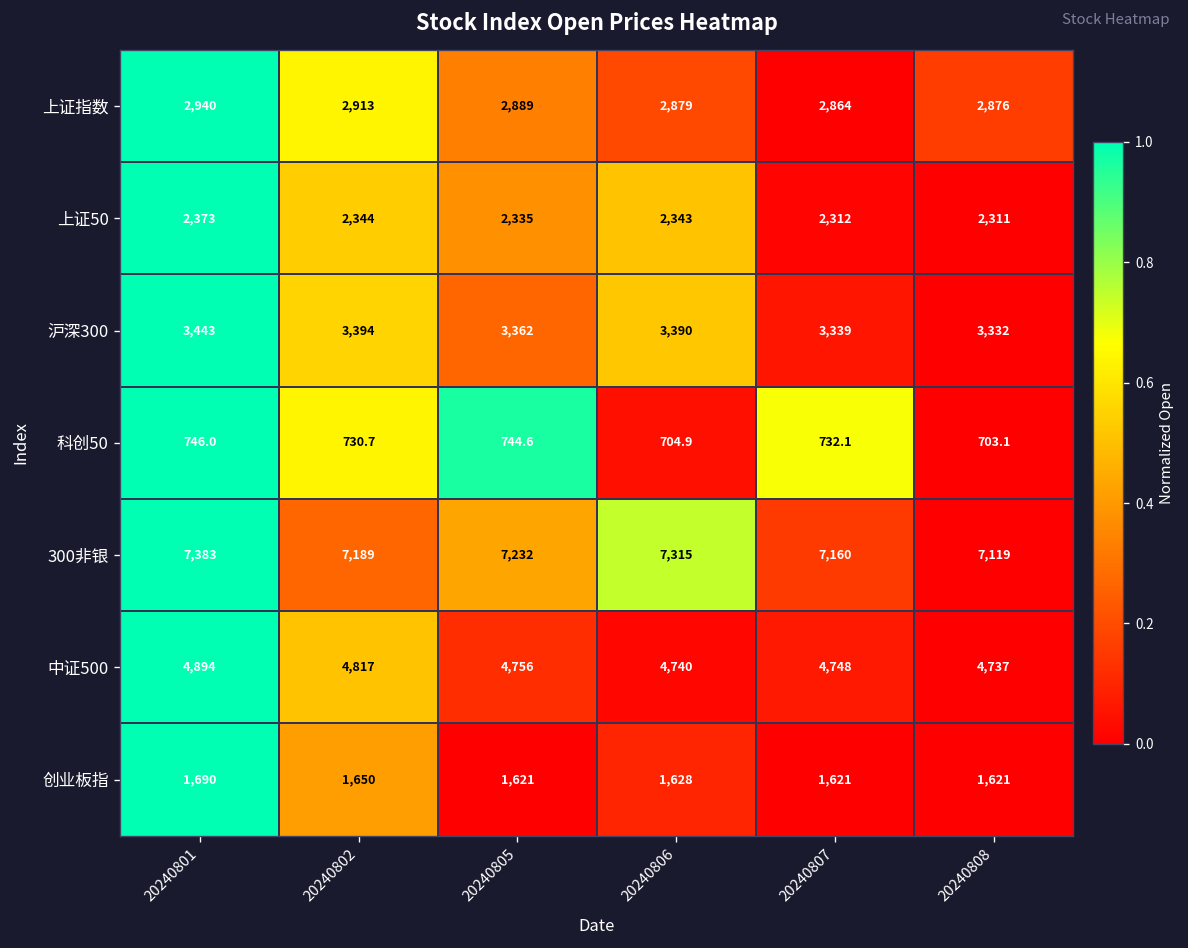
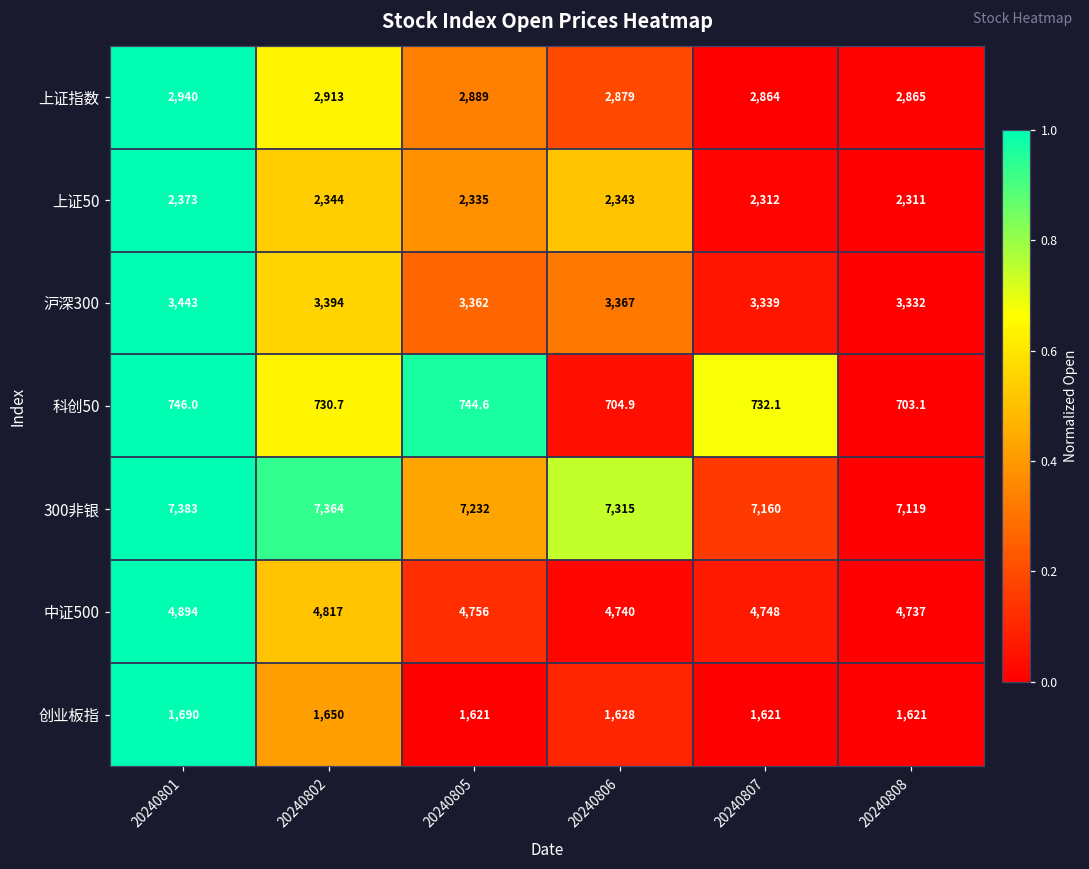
上证指数, 20240808: 2,876 -> 2,865
沪深300, 20240806: 3,390 -> 3,367
300非银, 20240802: 7,189 -> 7,364
